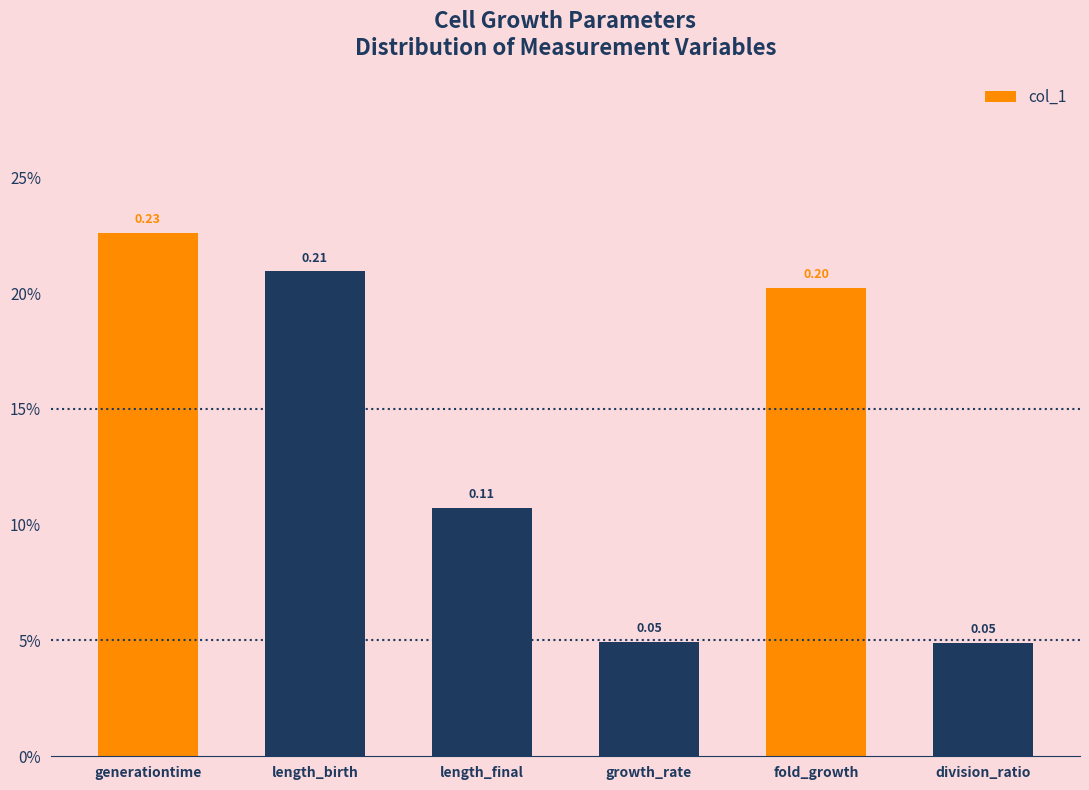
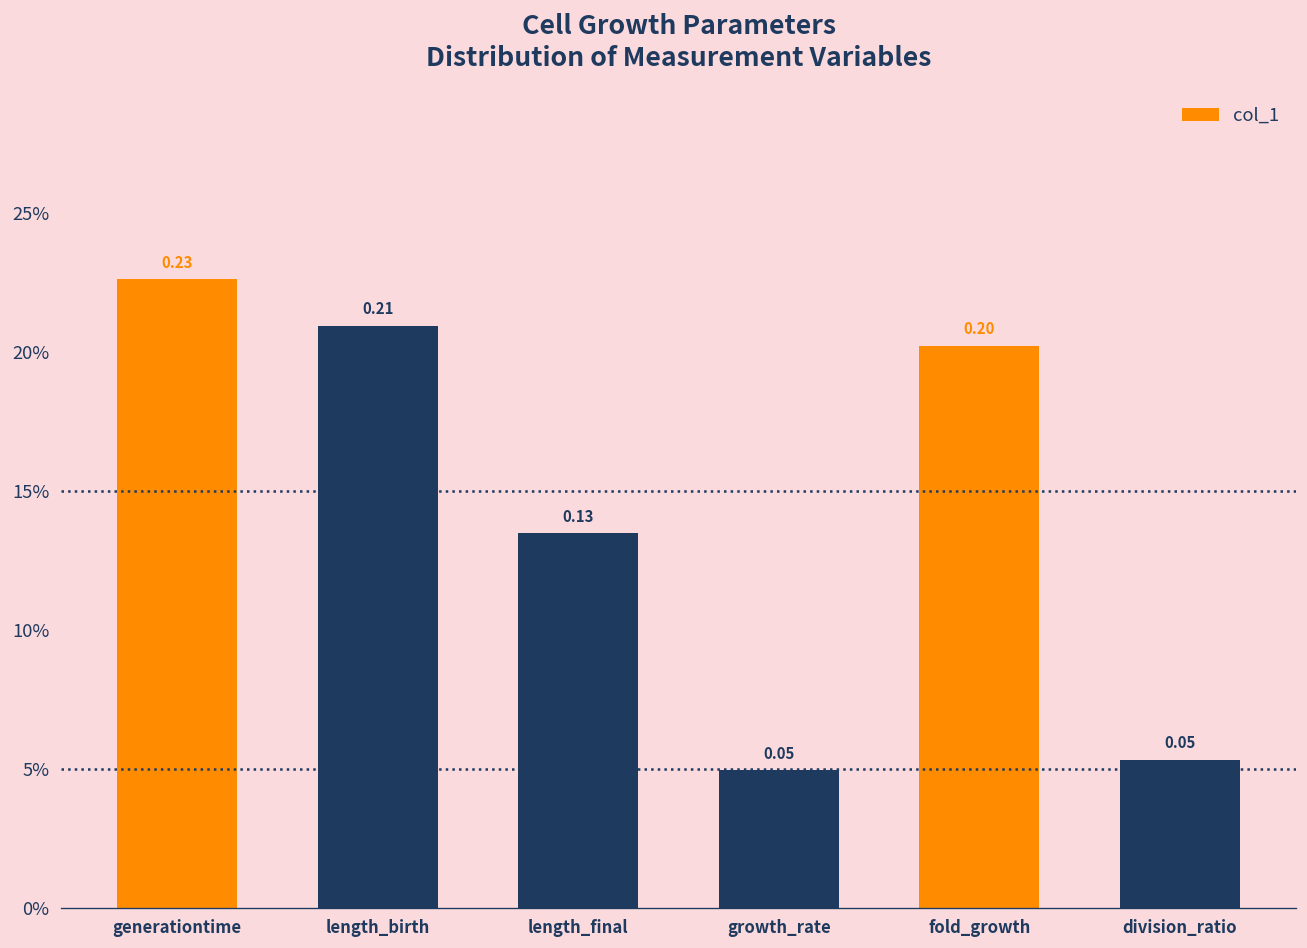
length_final: 0.11 -> 0.13
division_ratio: 4.9% -> 5.3%
